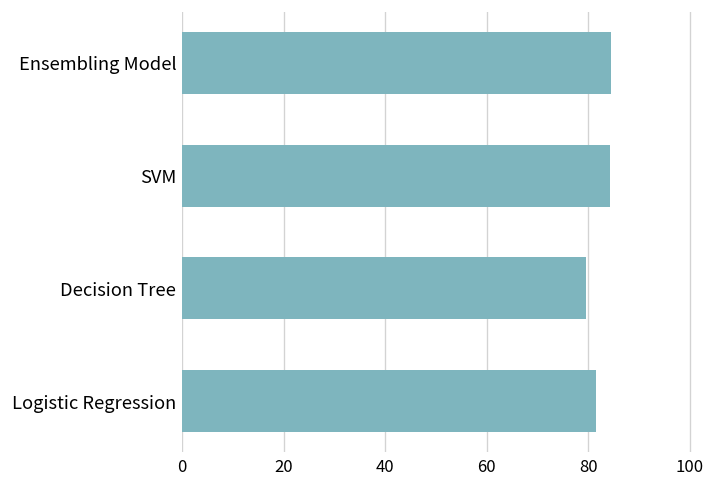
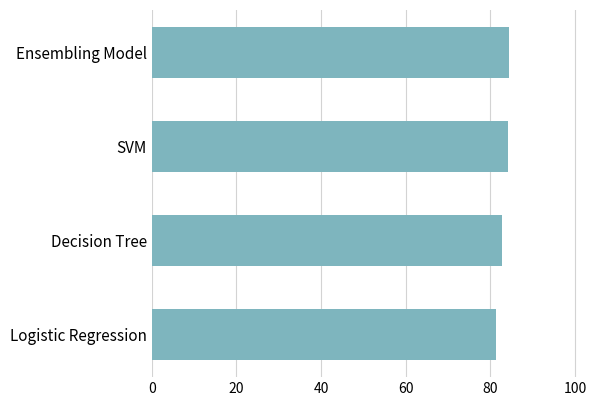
Decision Tree: 80 -> 83
